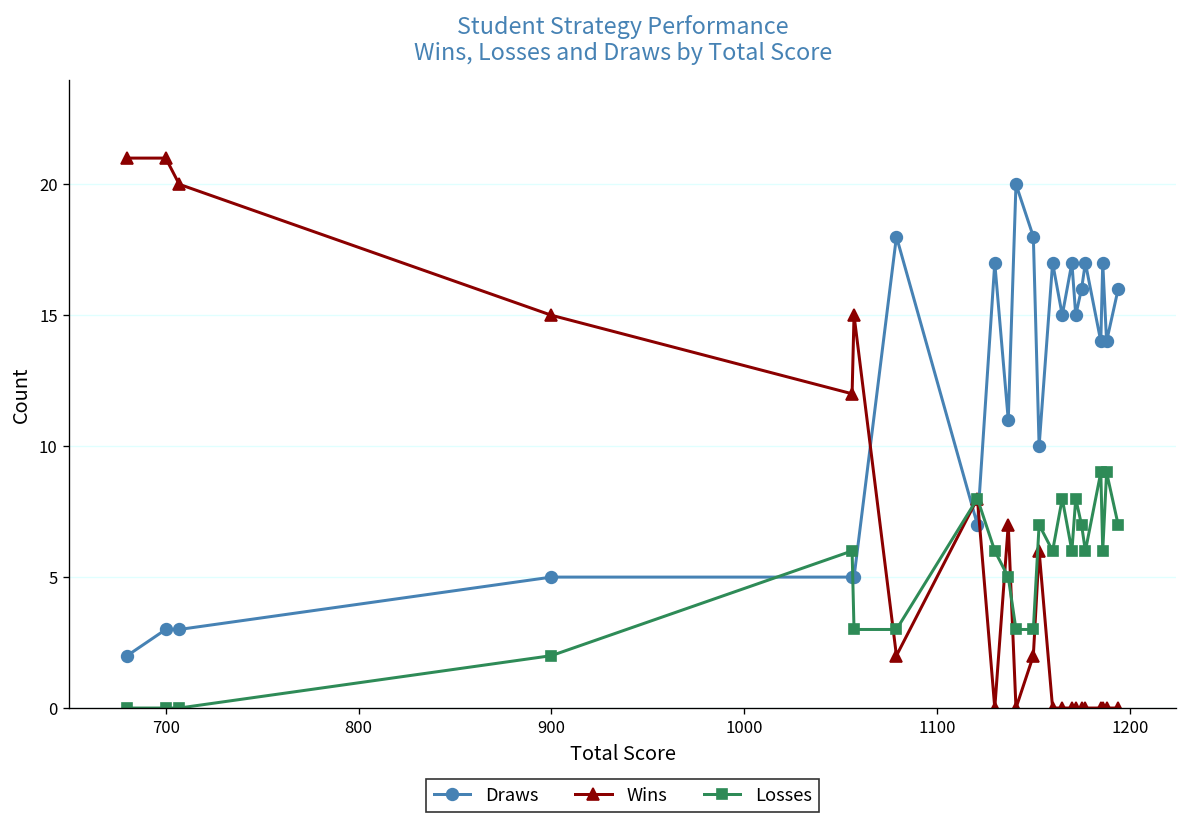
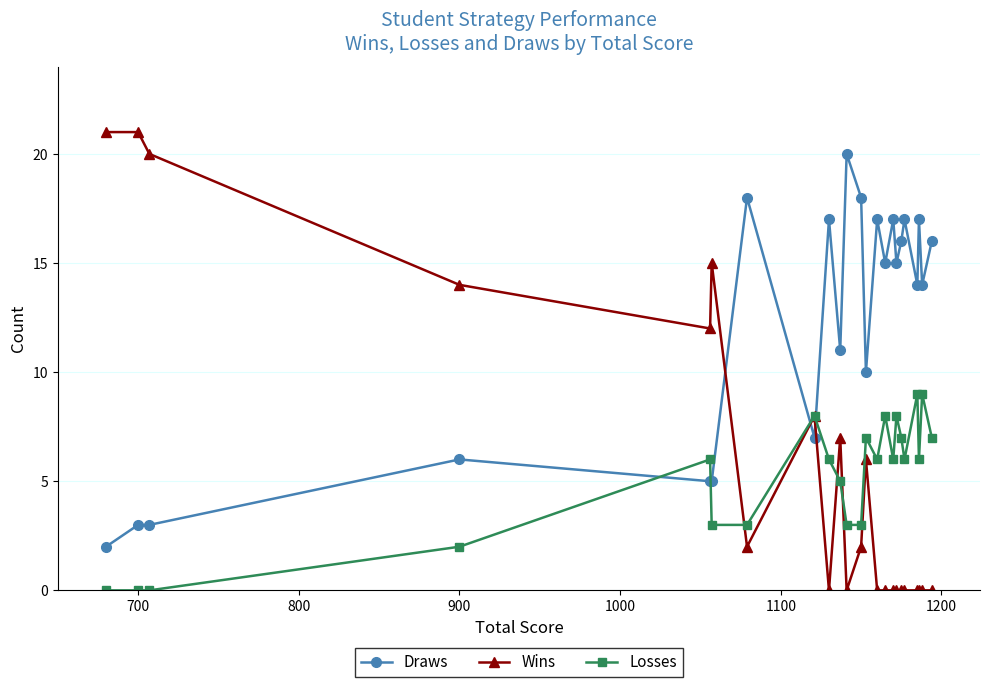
Draws, 900: 5 -> 6
Wins, 900: 15 -> 14
